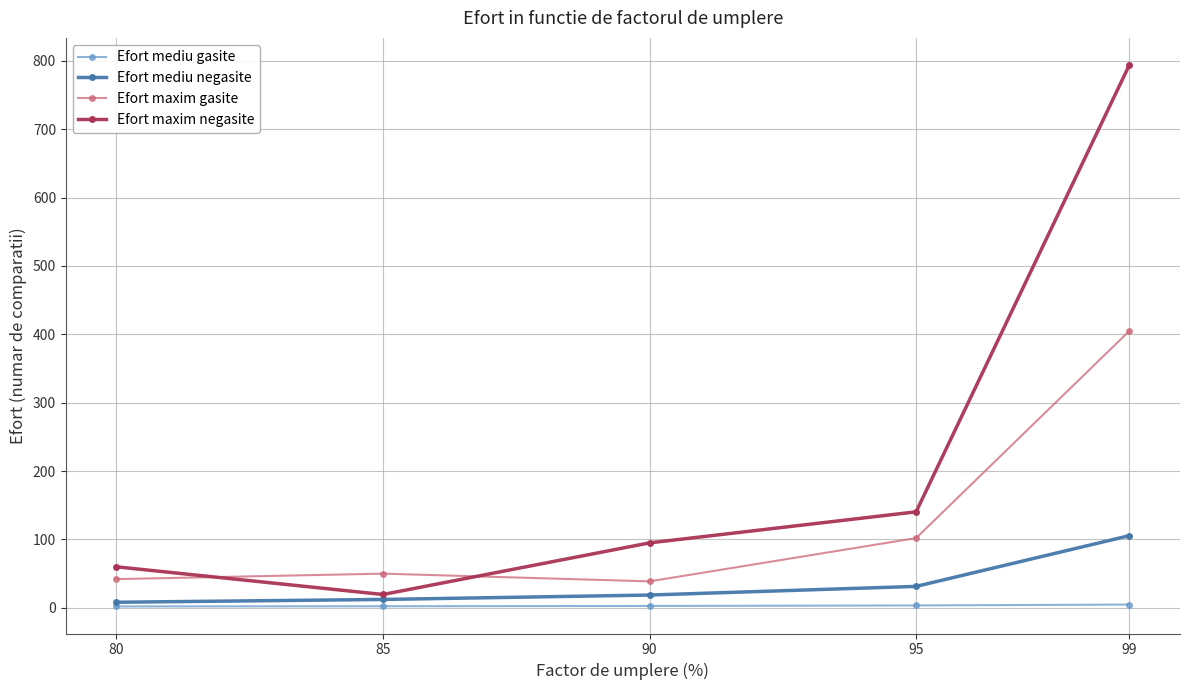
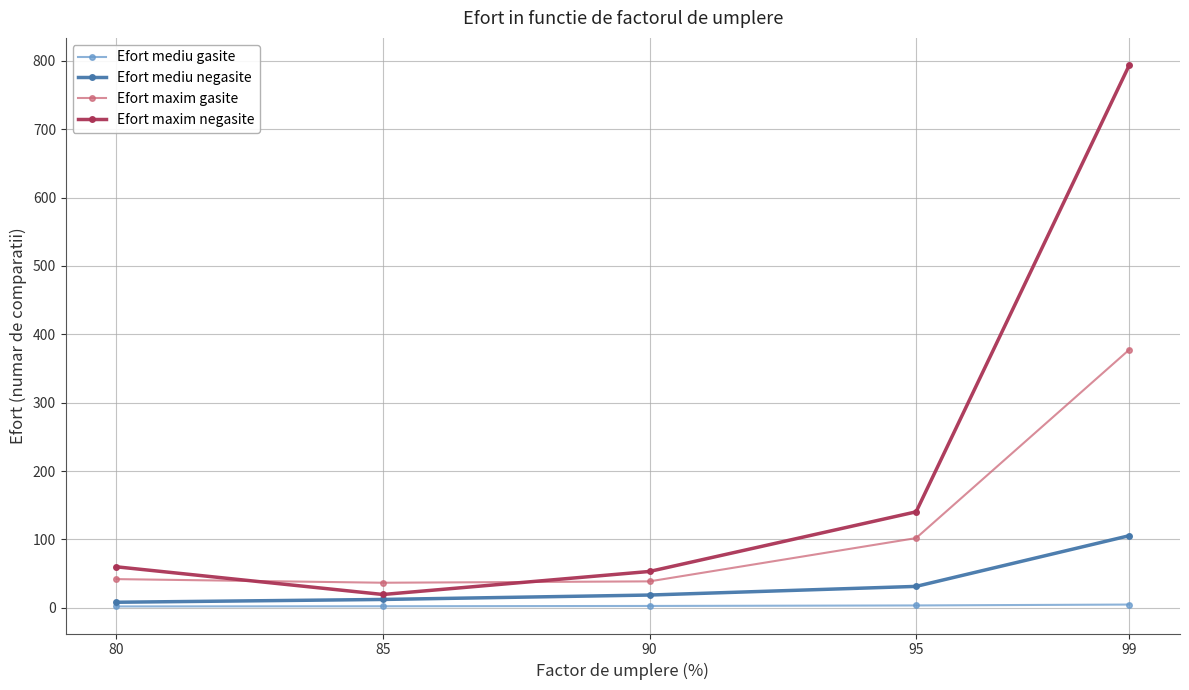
Efort maxim gasite, 85: 50 -> 40
Efort maxim negasite, 90: 100 -> 50
Efort maxim gasite, 99: 410 -> 380
